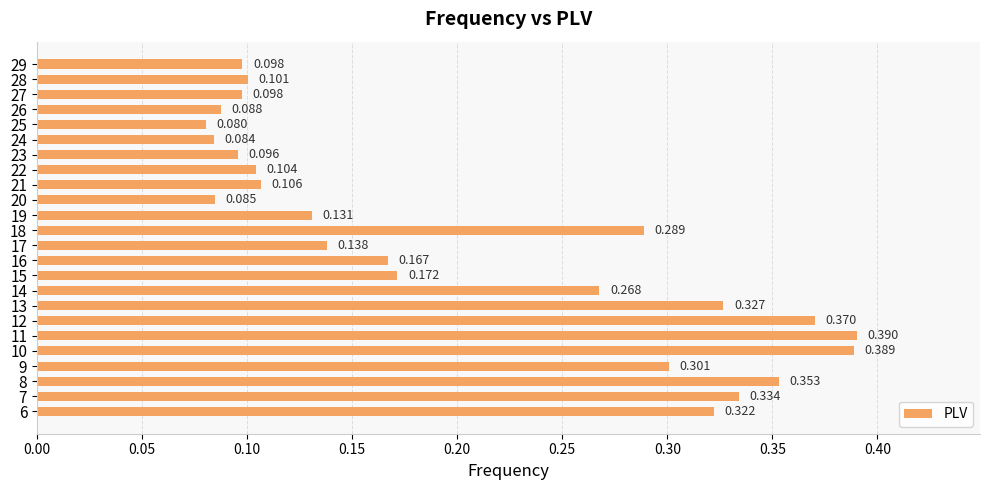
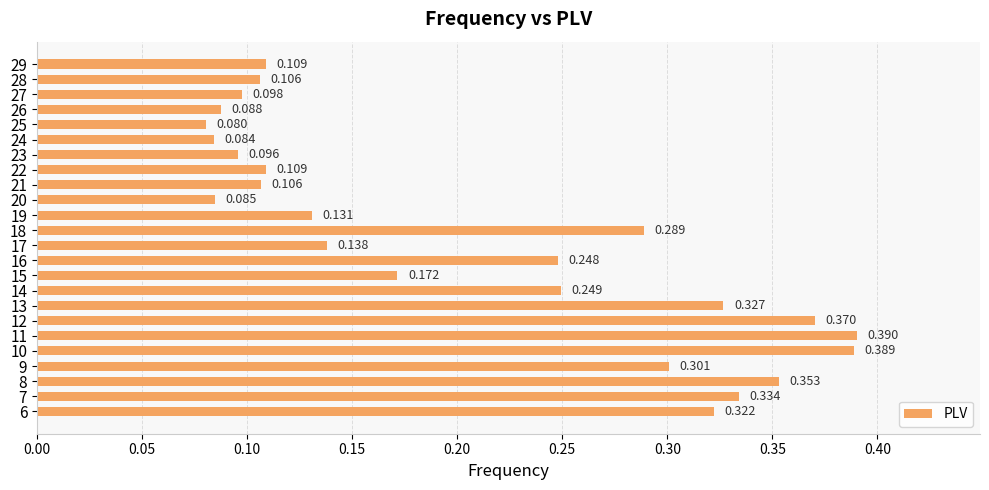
29: 0.098 -> 0.109
28: 0.101 -> 0.106
22: 0.104 -> 0.109
16: 0.167 -> 0.248
14: 0.268 -> 0.249
